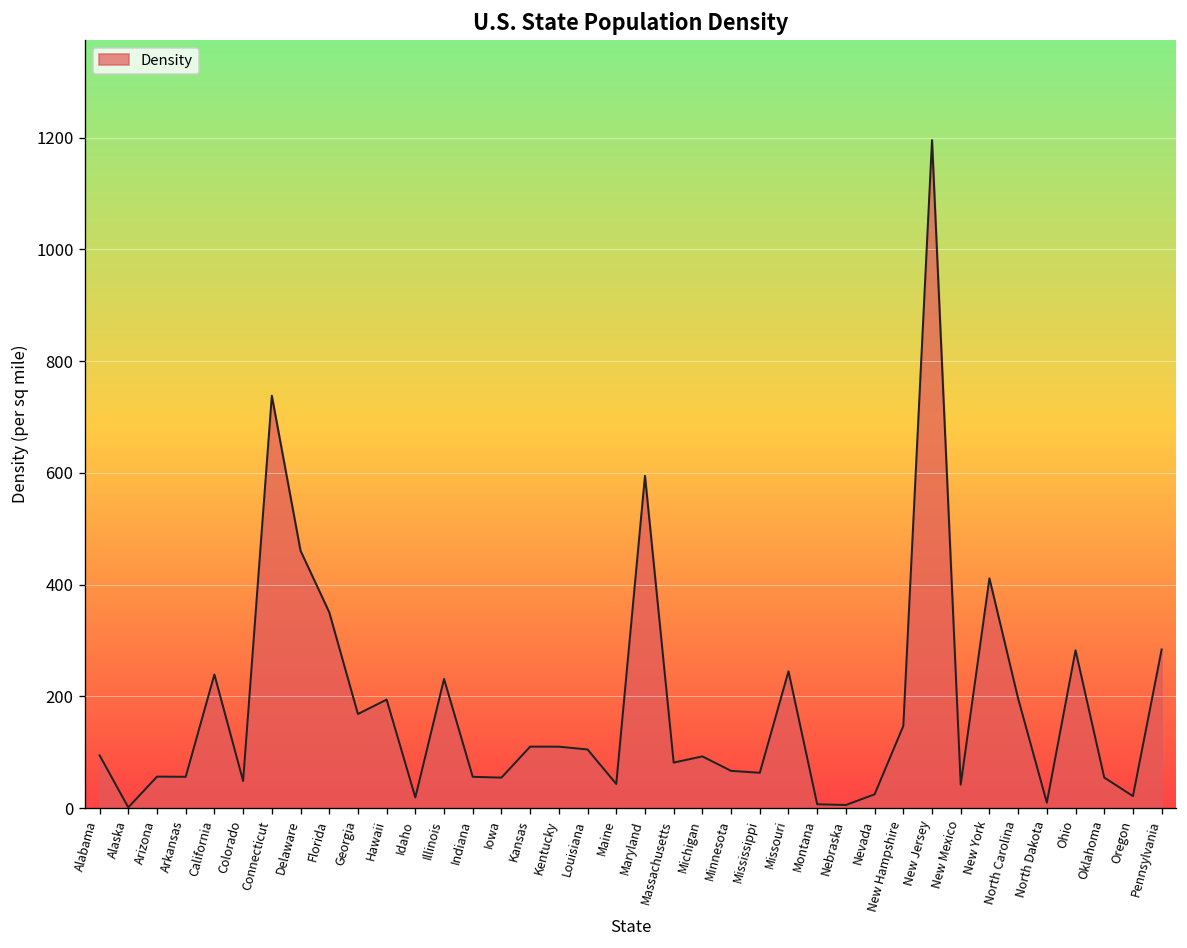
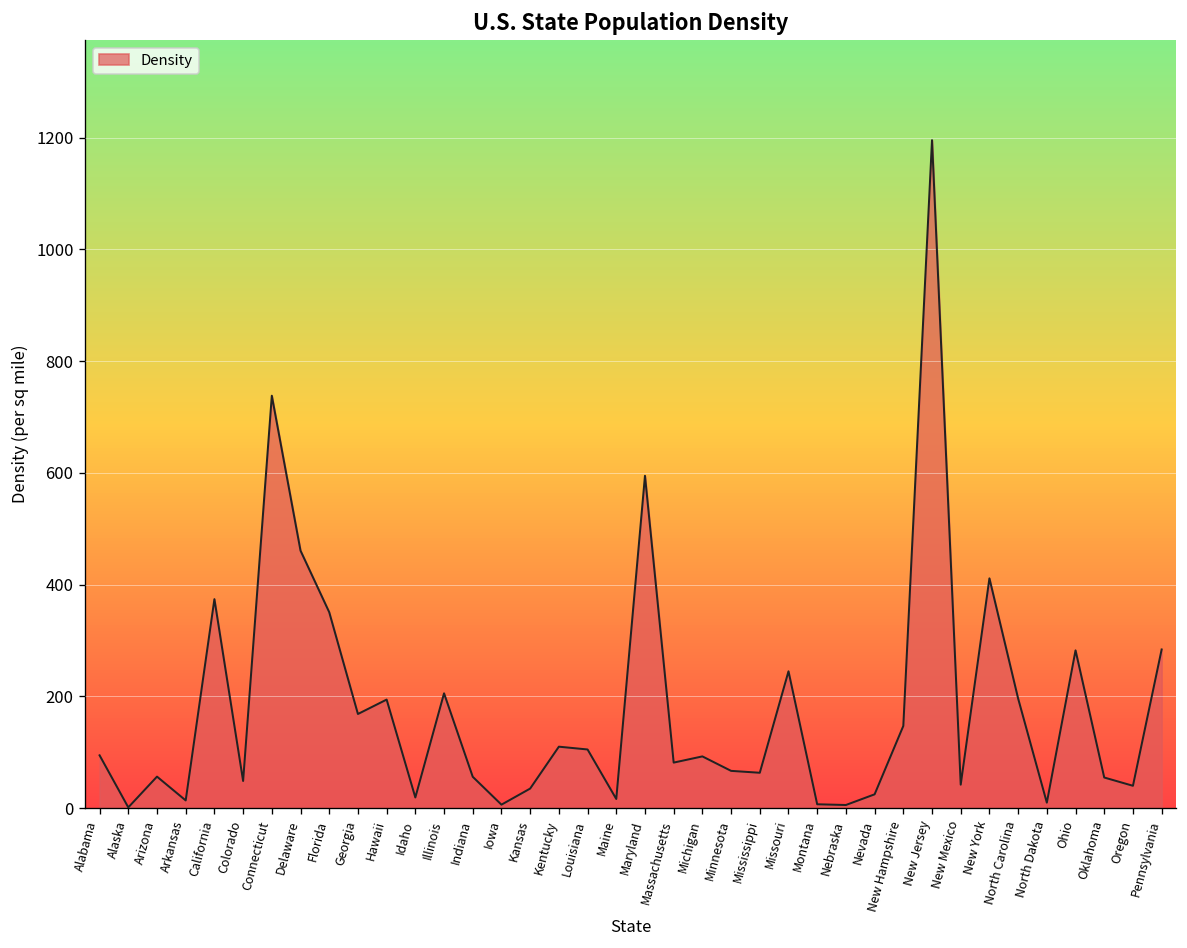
Arkansas: 60 -> 10
California: 240 -> 370
Illinois: 230 -> 210
Iowa: 50 -> 10
Kansas: 110 -> 30
Maine: 40 -> 20
Oregon: 20 -> 40
